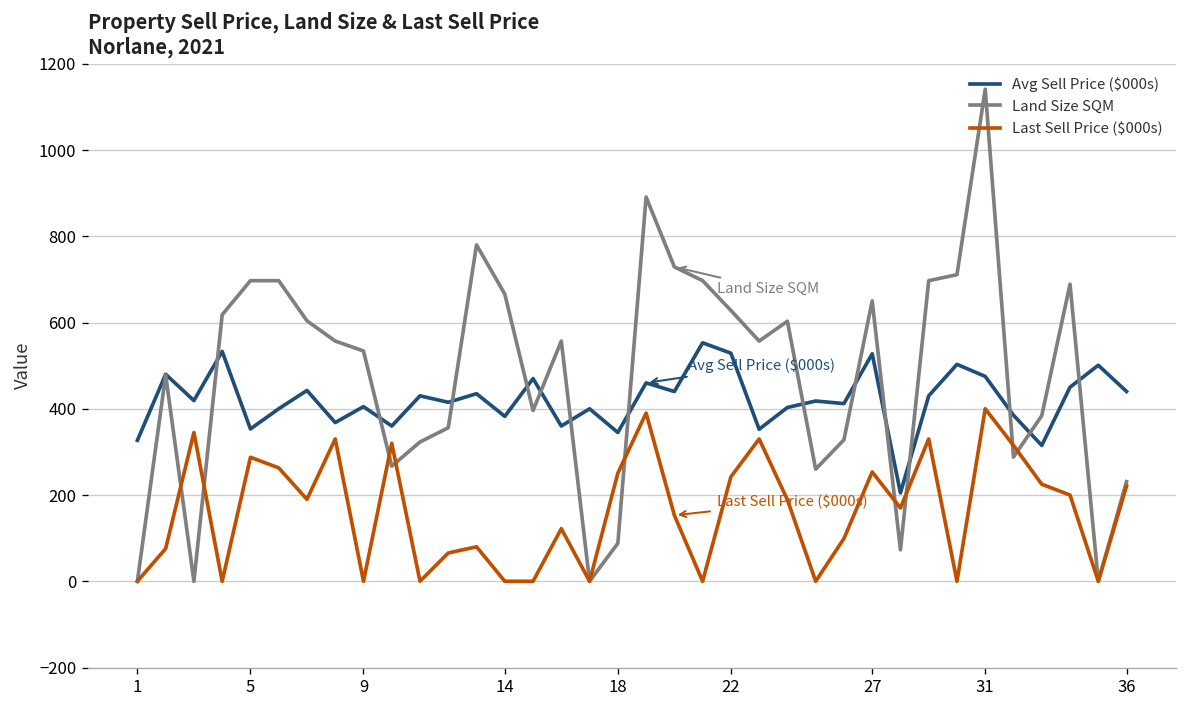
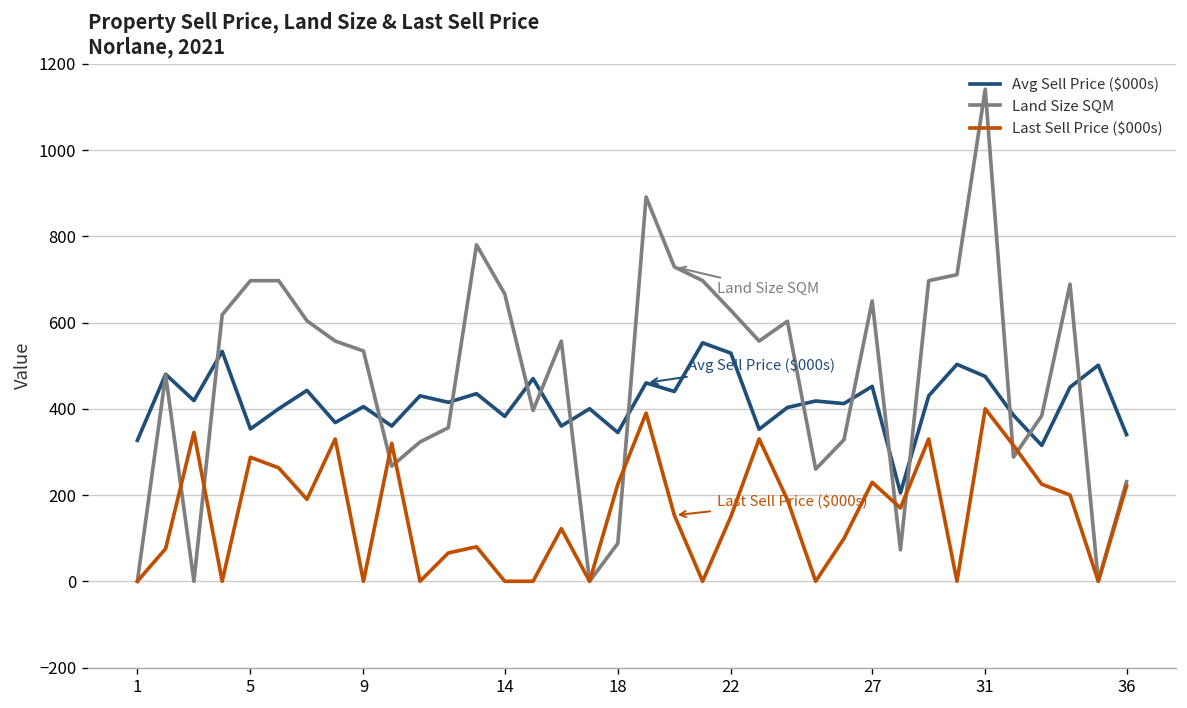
Last Sell Price ($000s), 18: 250 -> 230
Last Sell Price ($000s), 22: 240 -> 150
Avg Sell Price ($000s), 27: 530 -> 450
Last Sell Price ($000s), 27: 250 -> 230
Avg Sell Price ($000s), 36: 440 -> 340
